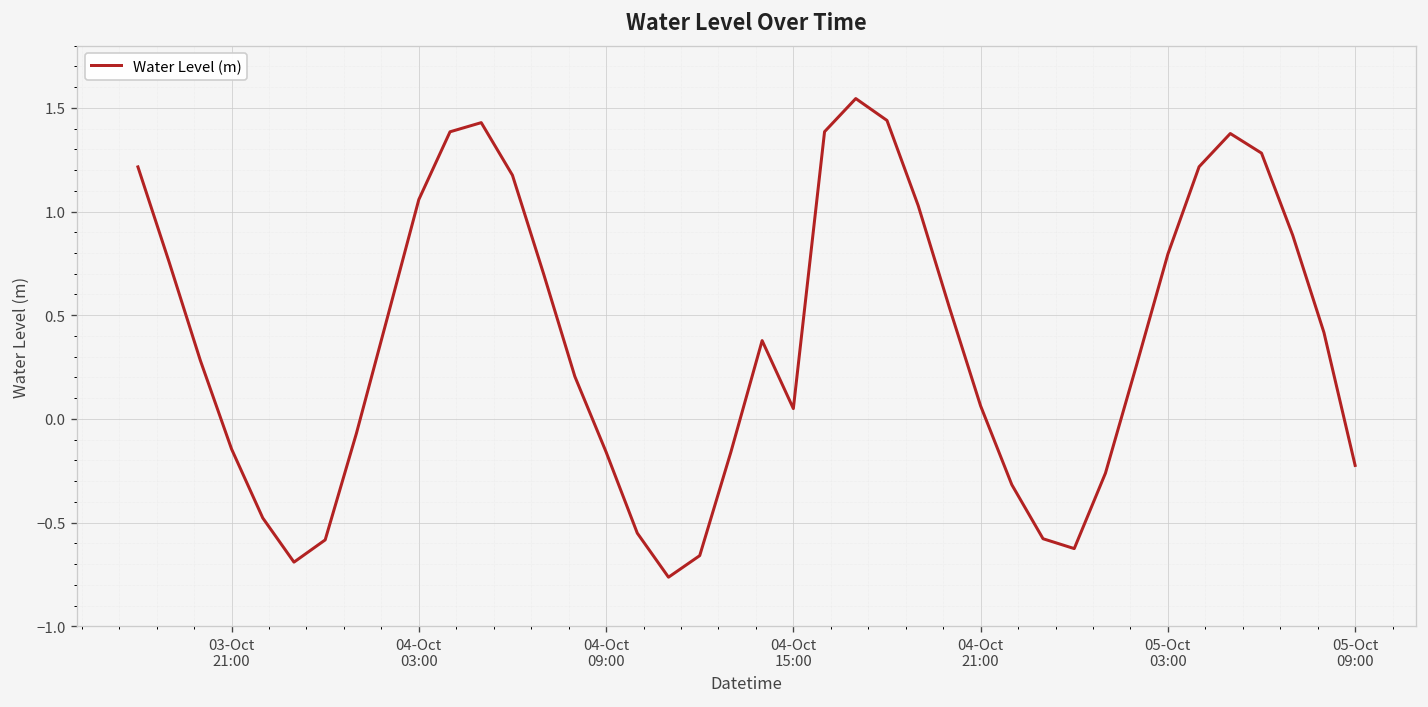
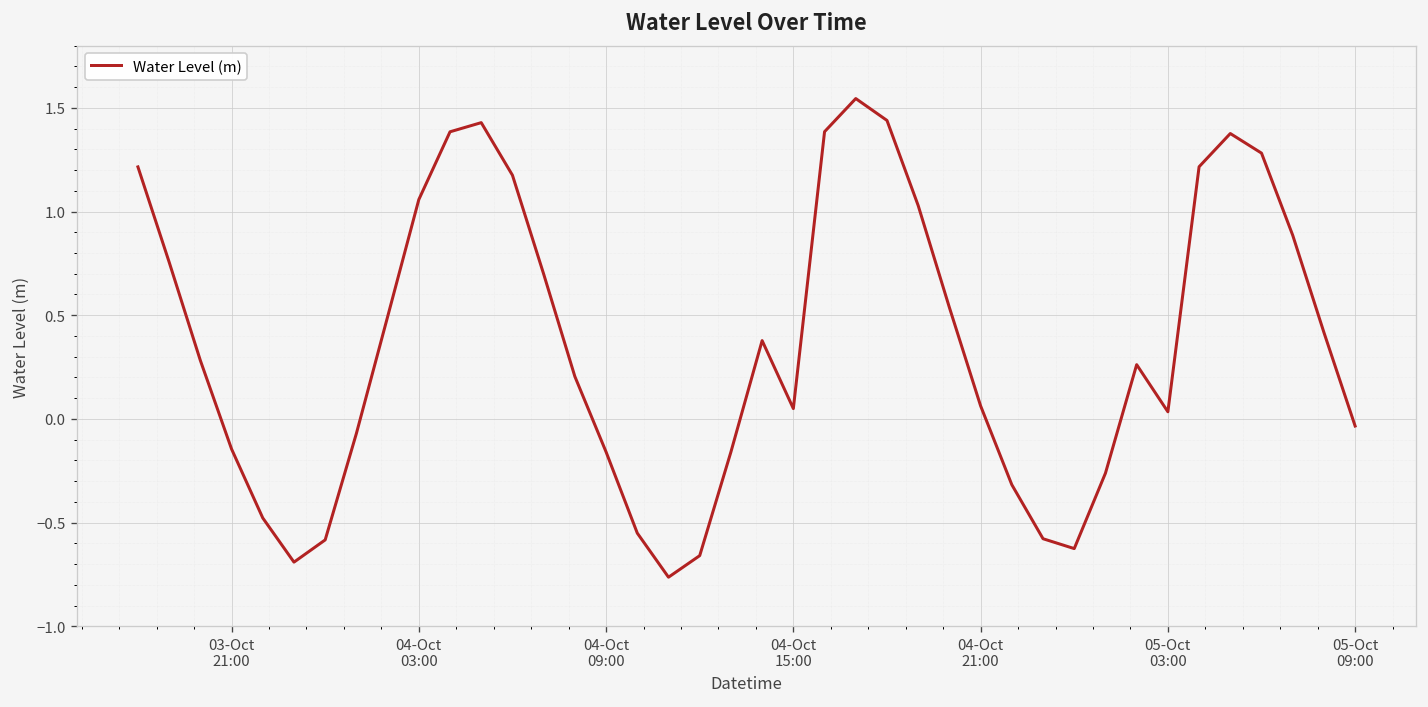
05-Oct 03:00: 0.79 -> 0.03
05-Oct 09:00: -0.22 -> -0.03
